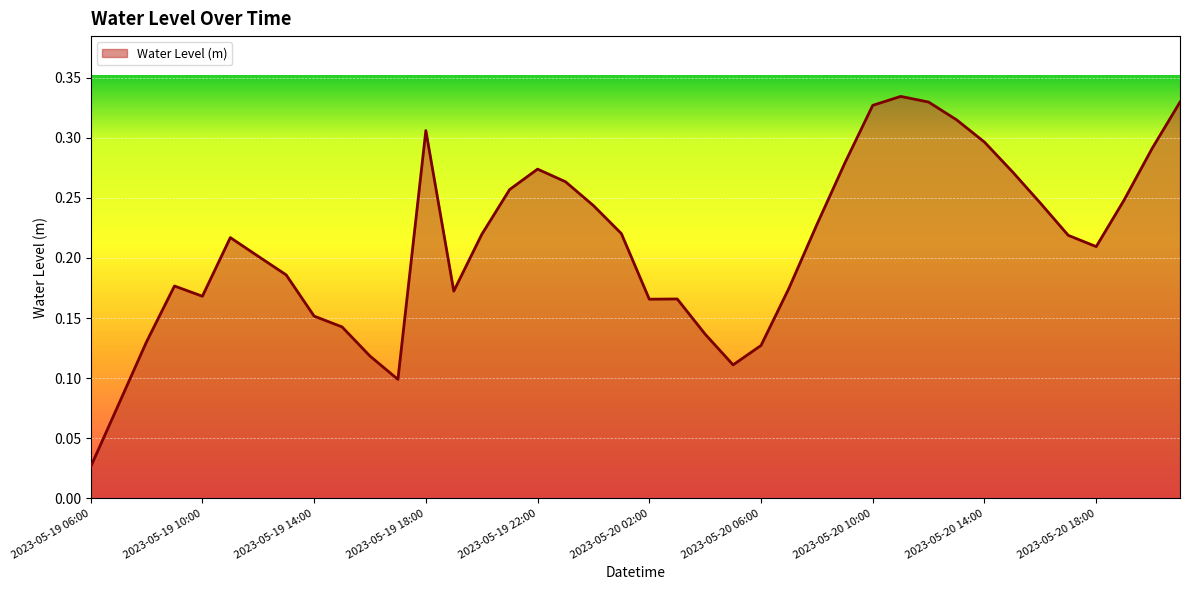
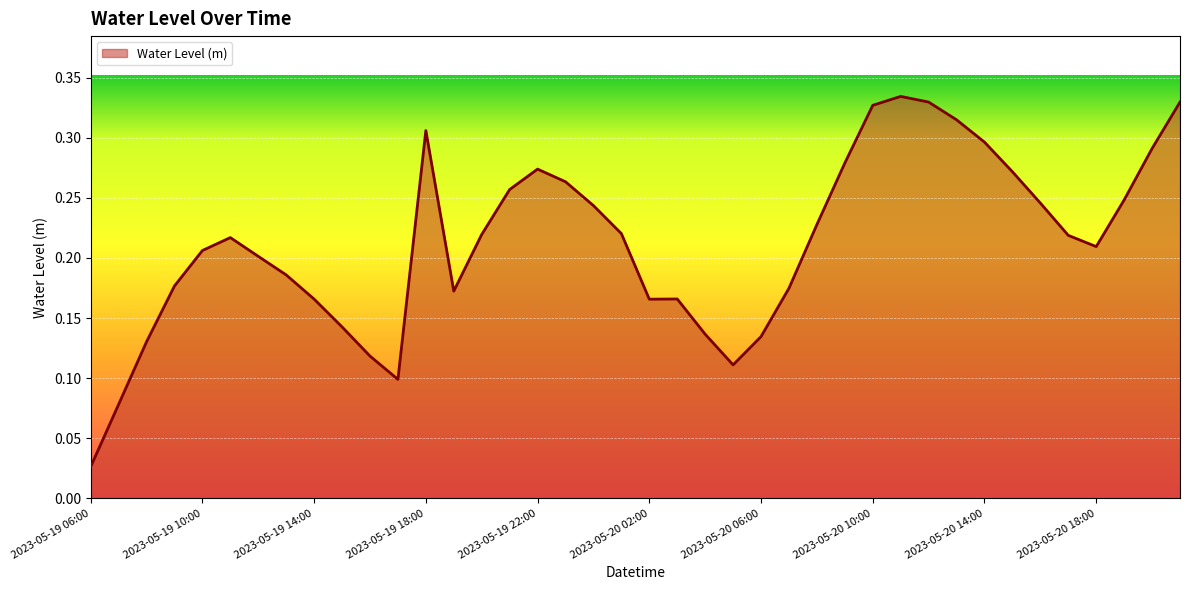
2023-05-19 10:00: 0.168 -> 0.206
2023-05-19 14:00: 0.152 -> 0.166
2023-05-20 06:00: 0.127 -> 0.135
